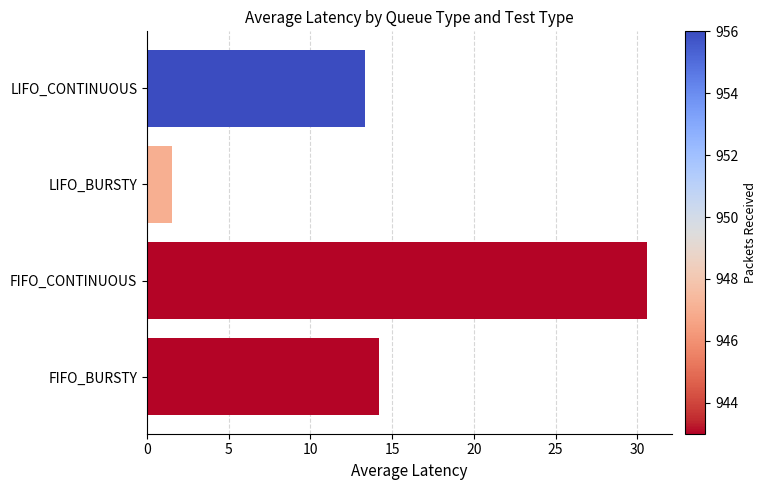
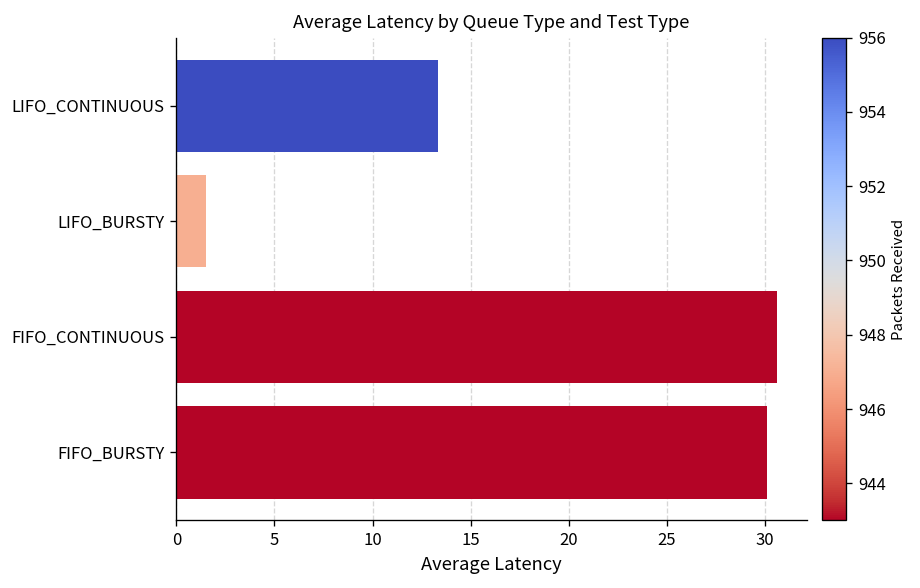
FIFO_BURSTY: 14.2 -> 30.1
